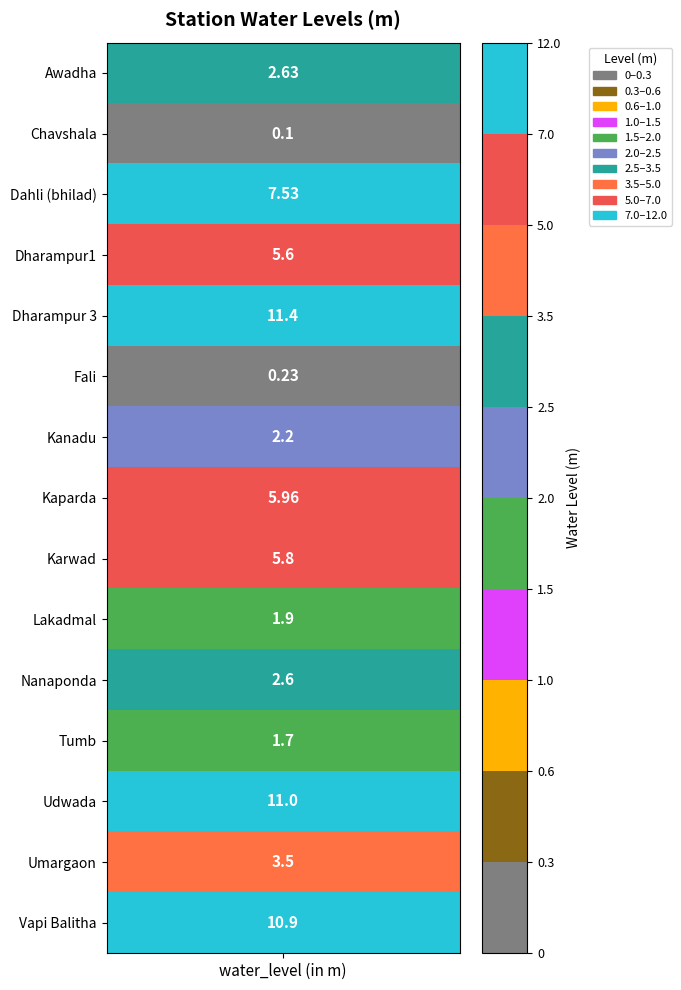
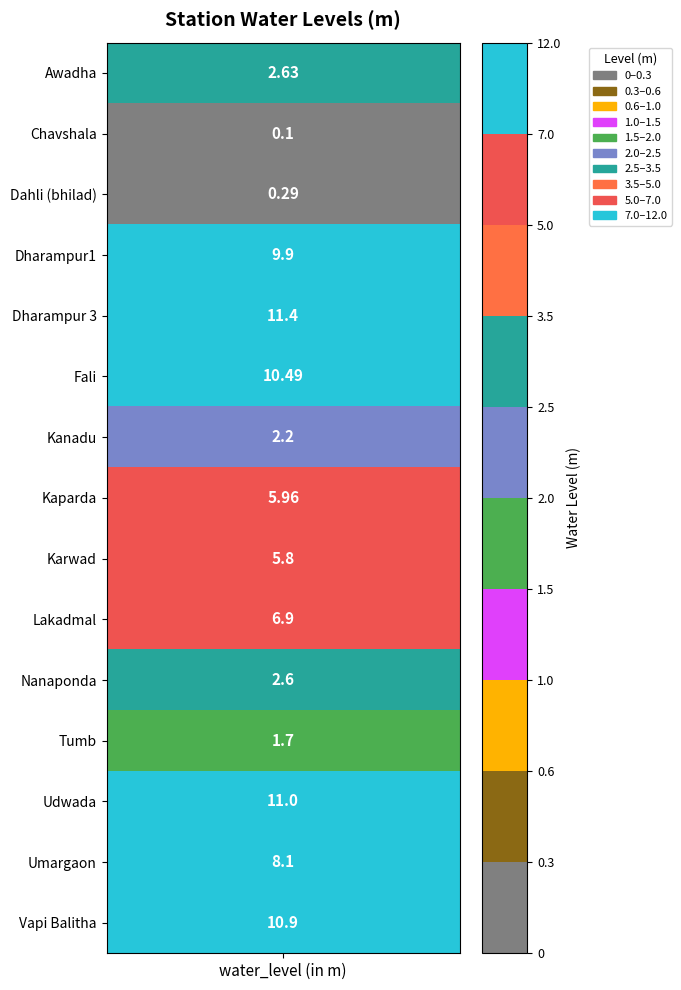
Dahli (bhilad), water_level (in m): 7.53 -> 0.29
Dharampur1, water_level (in m): 5.6 -> 9.9
Fali, water_level (in m): 0.23 -> 10.49
Lakadmal, water_level (in m): 1.9 -> 6.9
Umargaon, water_level (in m): 3.5 -> 8.1
